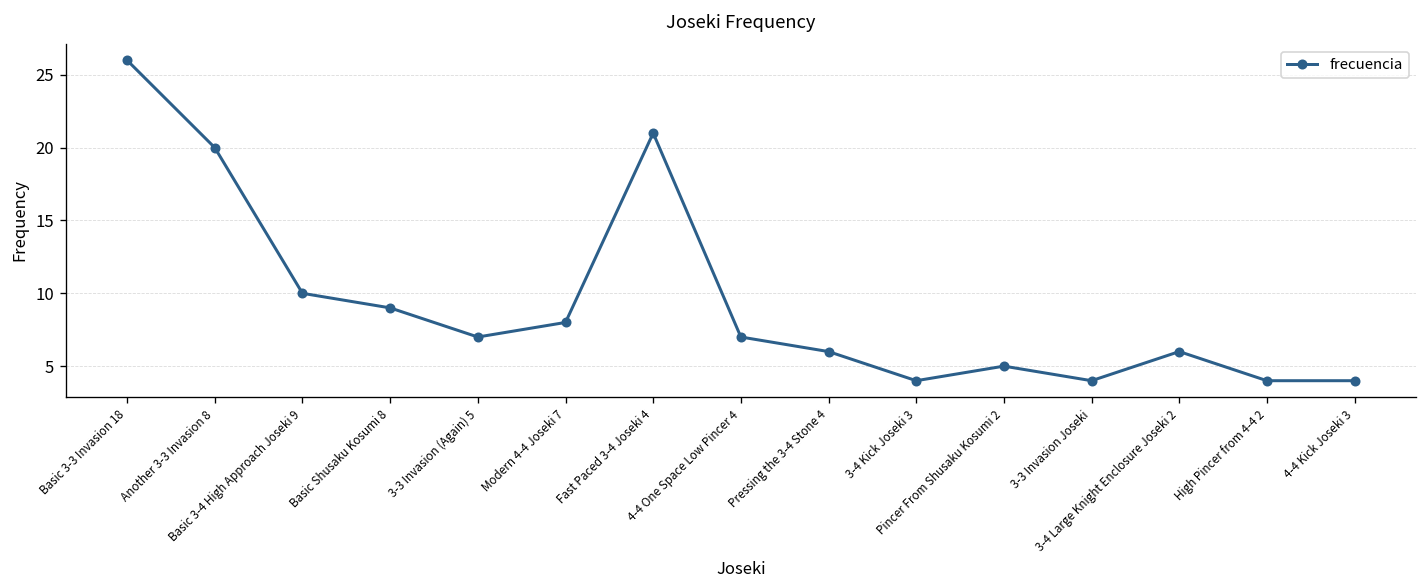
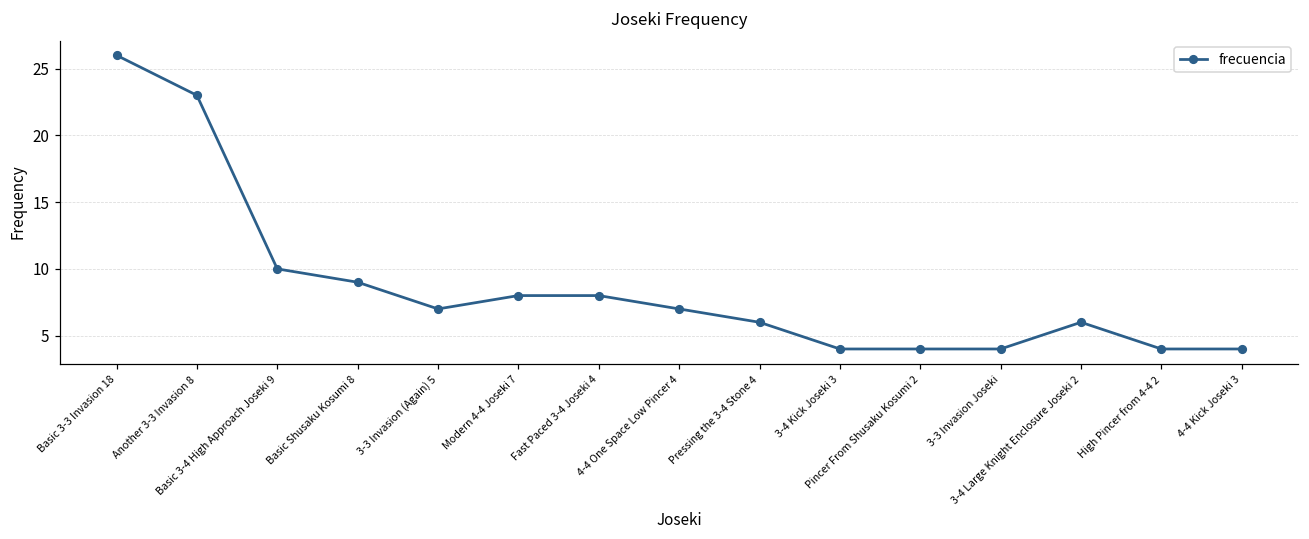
Another 3-3 Invasion 8: 20 -> 23
Fast Paced 3-4 Joseki 4: 21 -> 8
Pincer From Shusaku Kosumi 2: 5 -> 4
